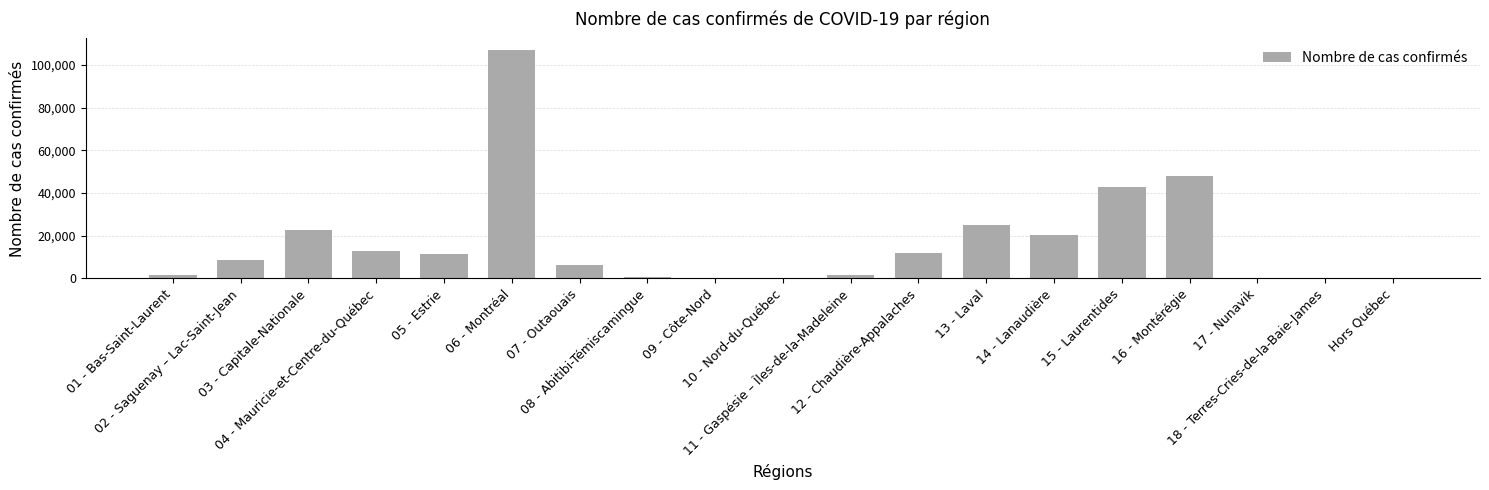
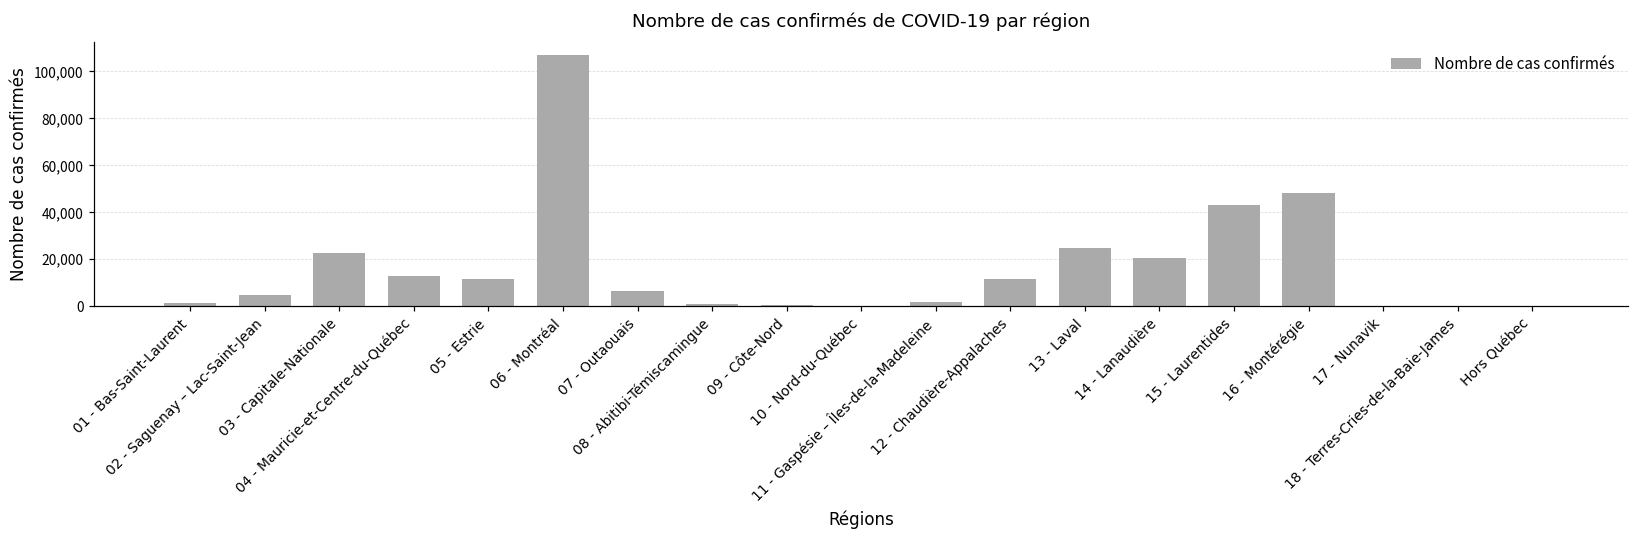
02 - Saguenay – Lac-Saint-Jean: 9,000 -> 5,000
